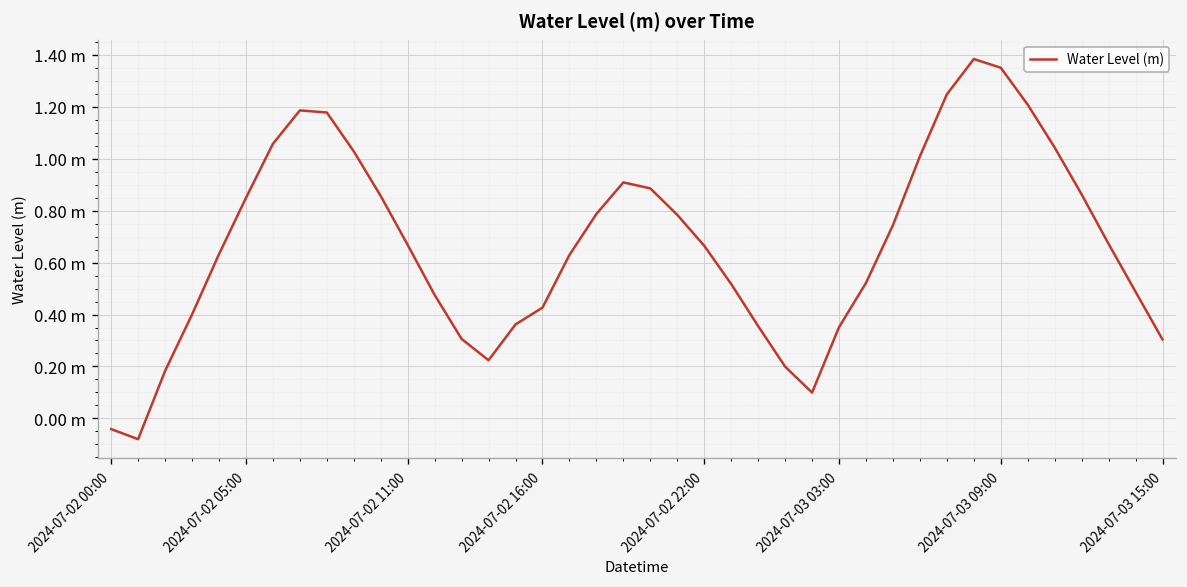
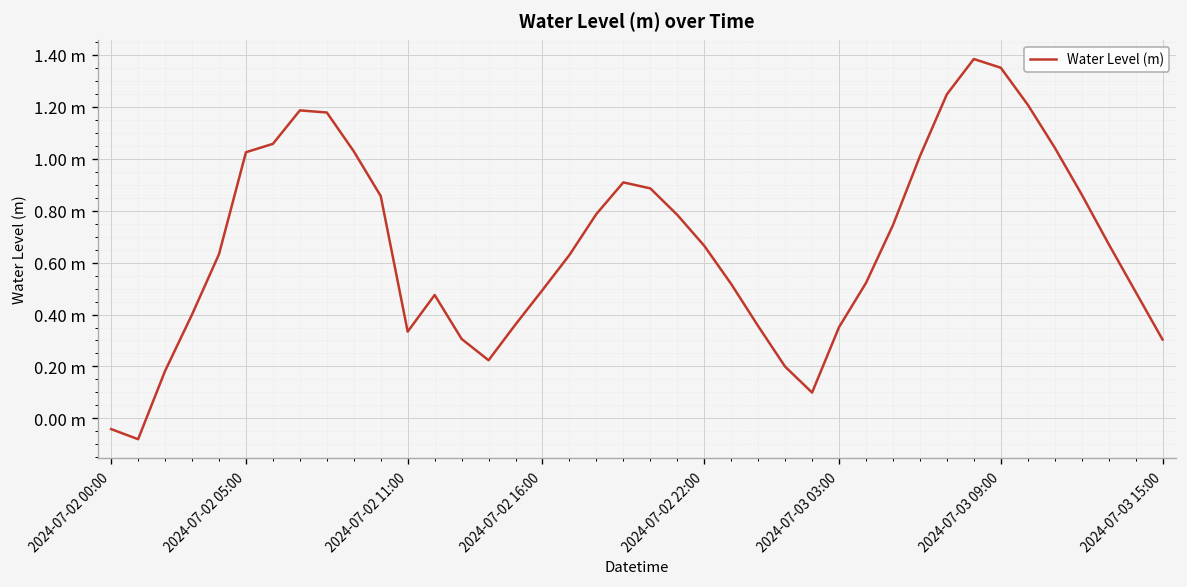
2024-07-02 05:00: 0.85 m -> 1.02 m
2024-07-02 11:00: 0.67 m -> 0.33 m
2024-07-02 16:00: 0.43 m -> 0.49 m
